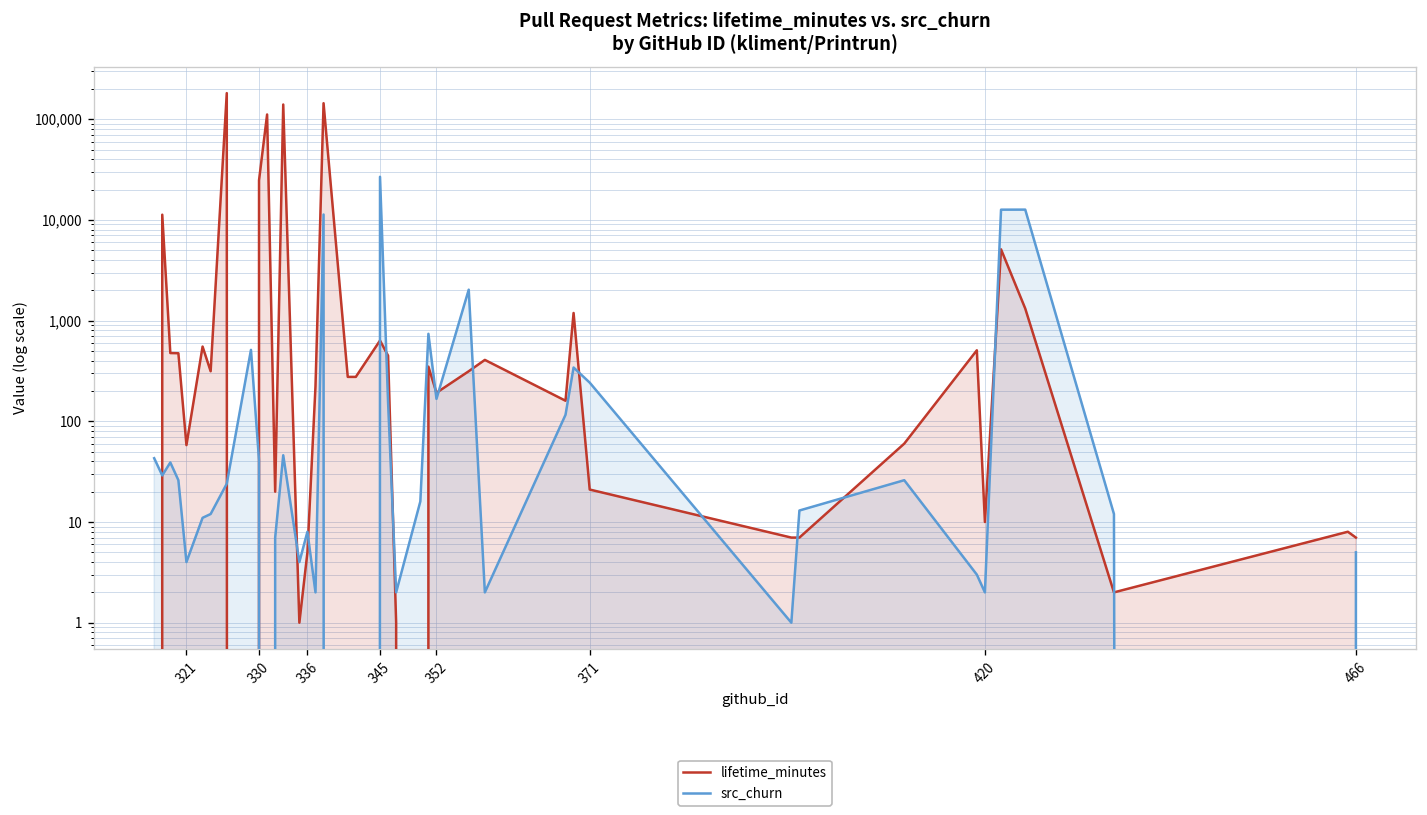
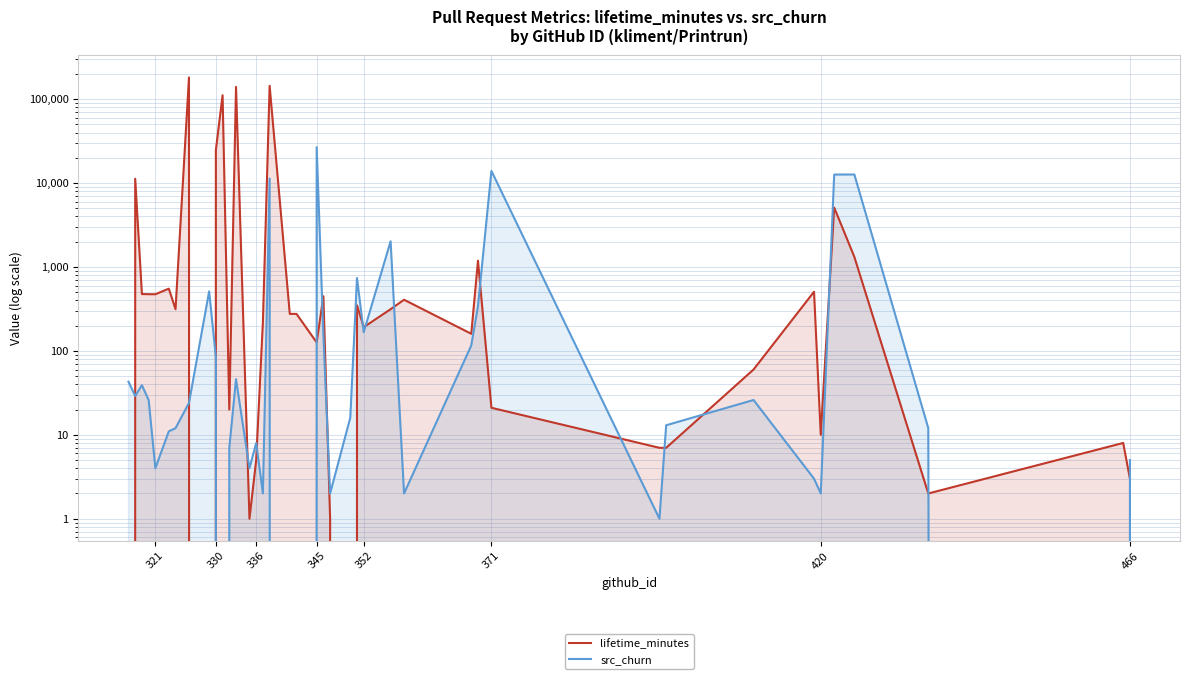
lifetime_minutes, 321: 60 -> 500
src_churn, 330: 40 -> 90
lifetime_minutes, 345: 600 -> 130
src_churn, 371: 240 -> 14,000
lifetime_minutes, 466: 7 -> 3
